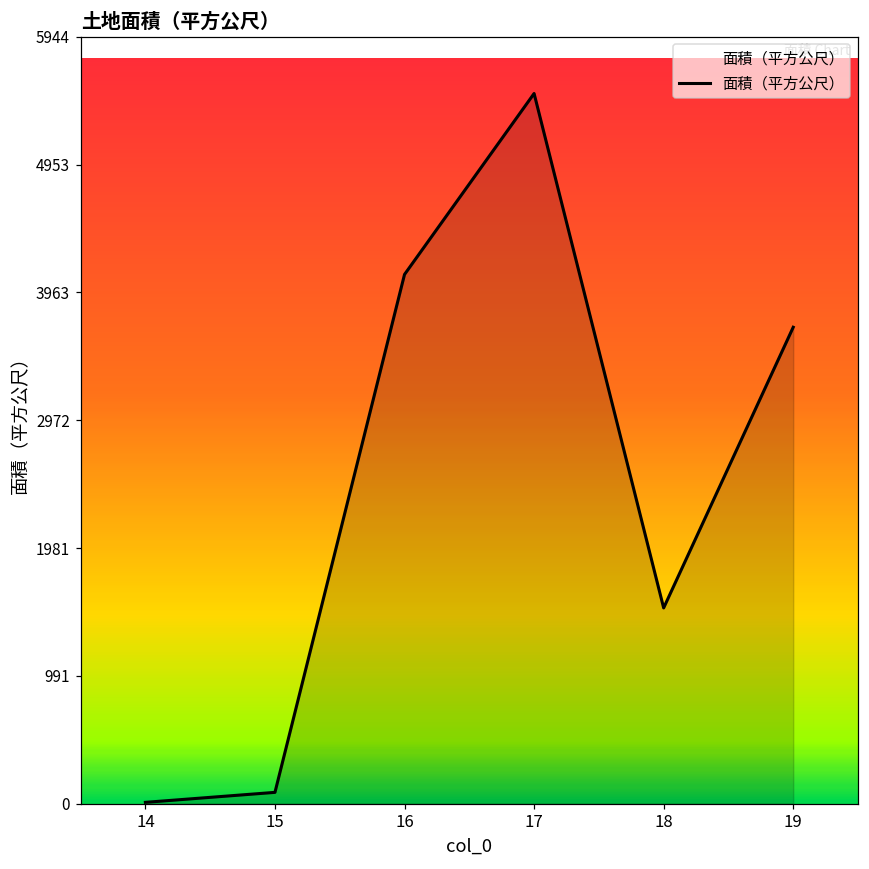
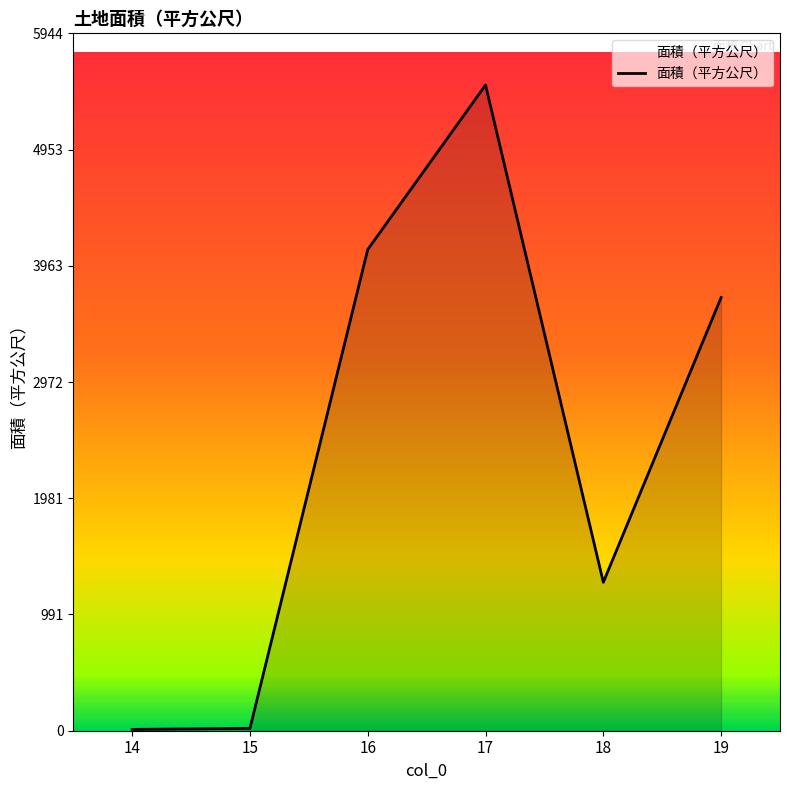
15: 90 -> 20
18: 1520 -> 1270
